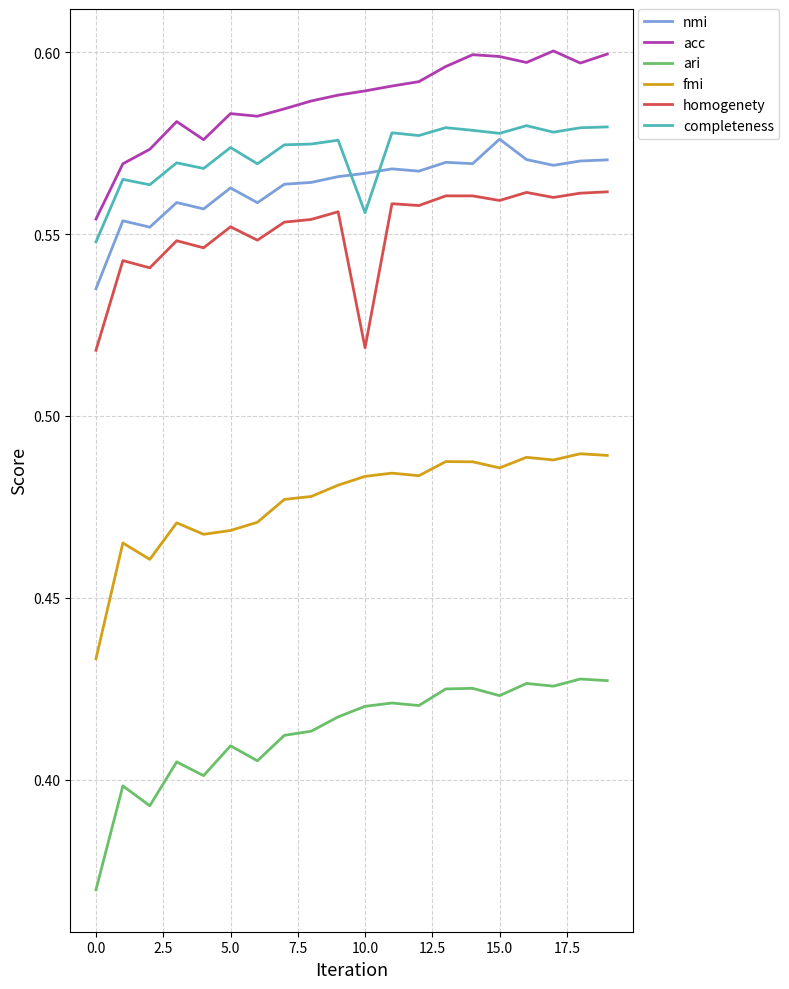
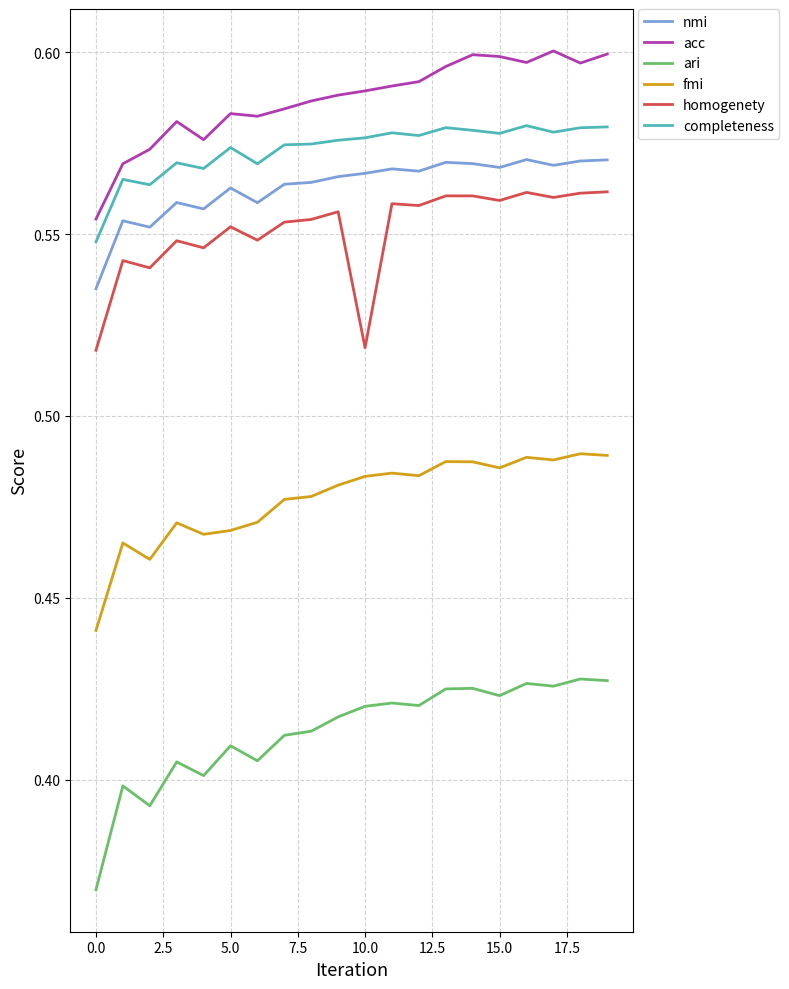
fmi, 0.0: 0.433 -> 0.441
completeness, 10.0: 0.556 -> 0.576
nmi, 15.0: 0.576 -> 0.568
